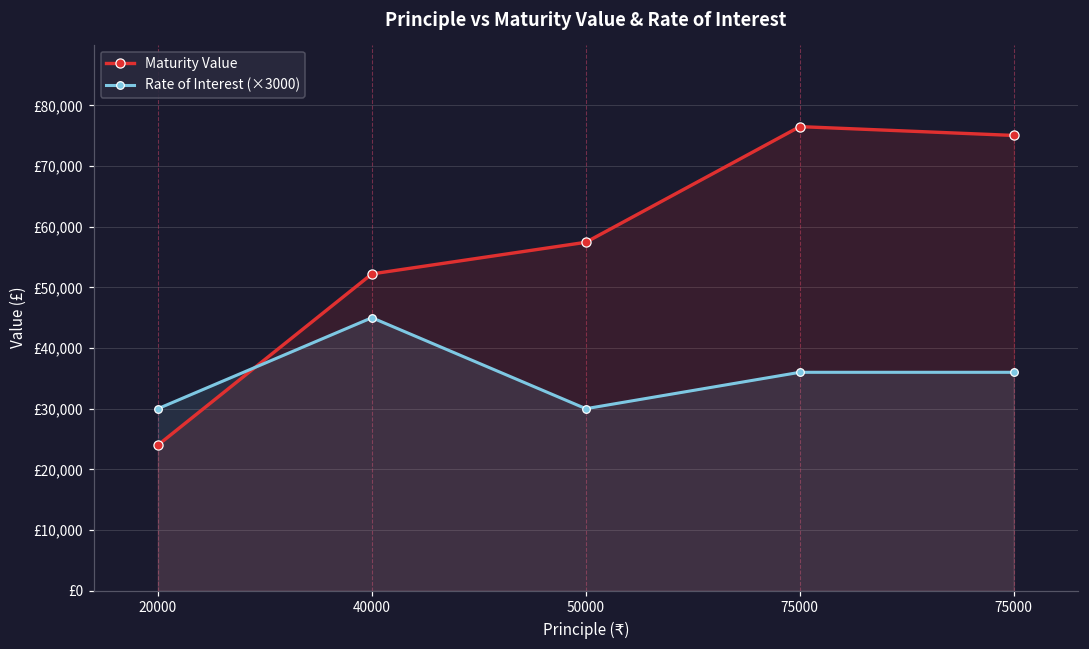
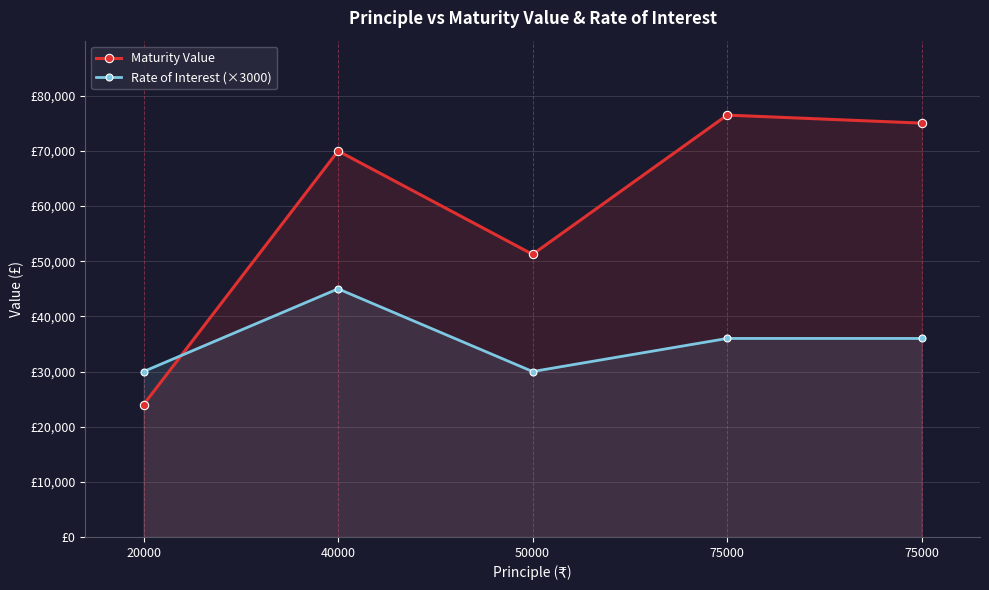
Maturity Value, 40000: £52,000 -> £70,000
Maturity Value, 50000: £57,000 -> £51,000
